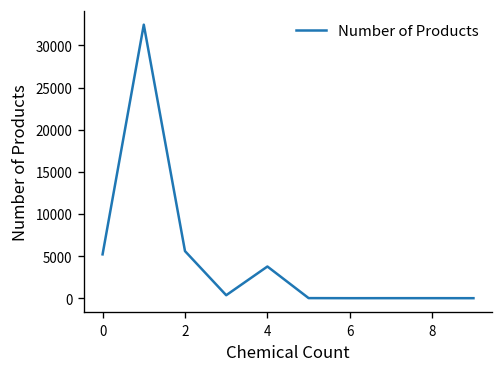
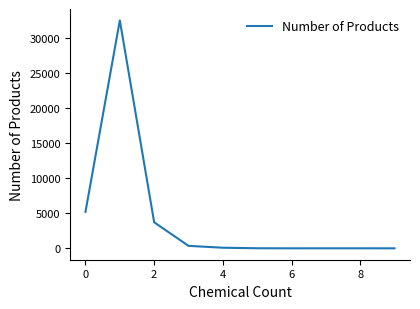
2: 6000 -> 4000
4: 4000 -> 0
